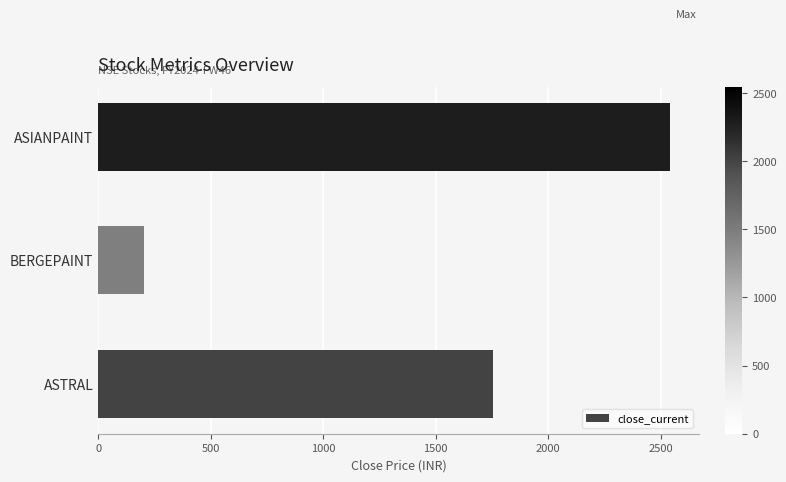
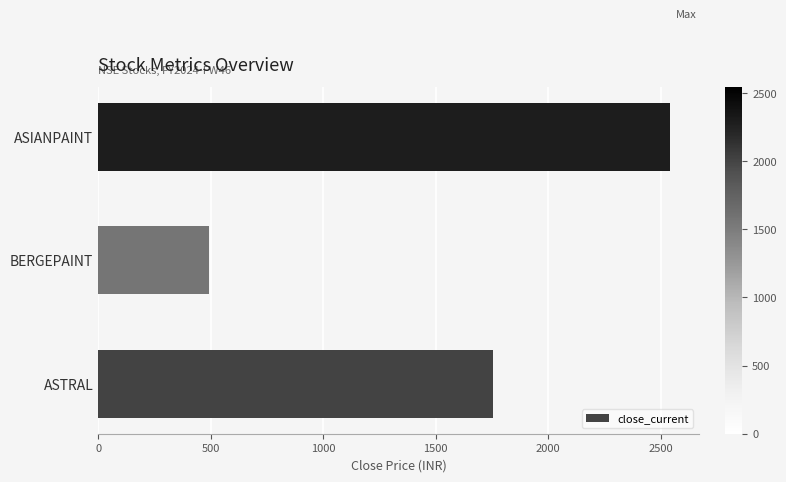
BERGEPAINT: 200 -> 490
